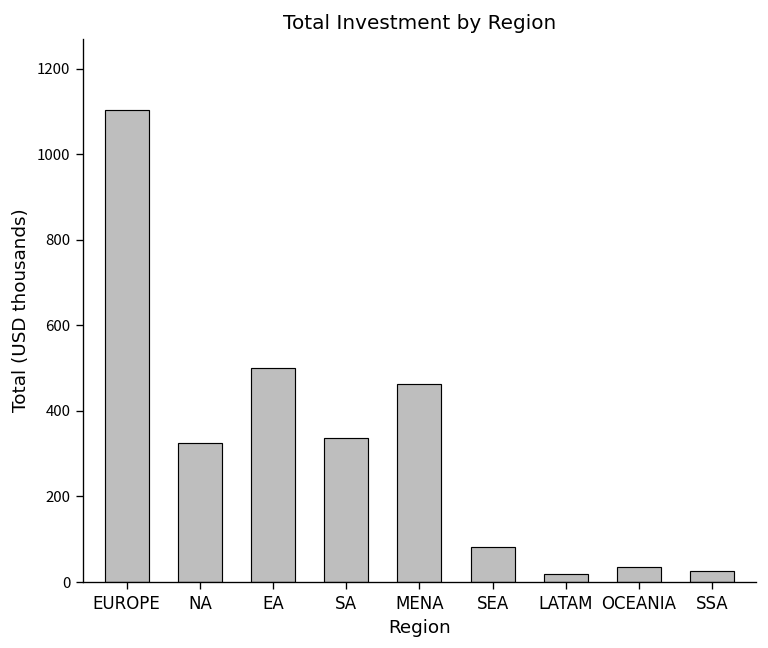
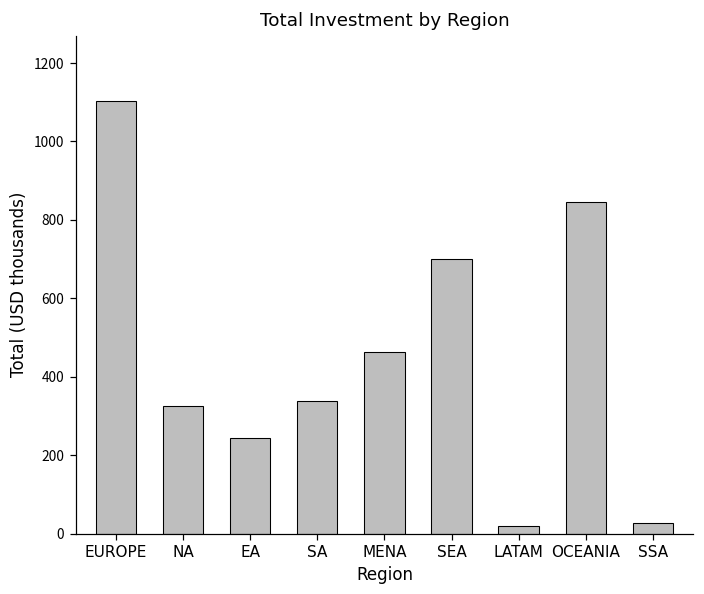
EA: 500 -> 240
SEA: 80 -> 700
OCEANIA: 40 -> 850
